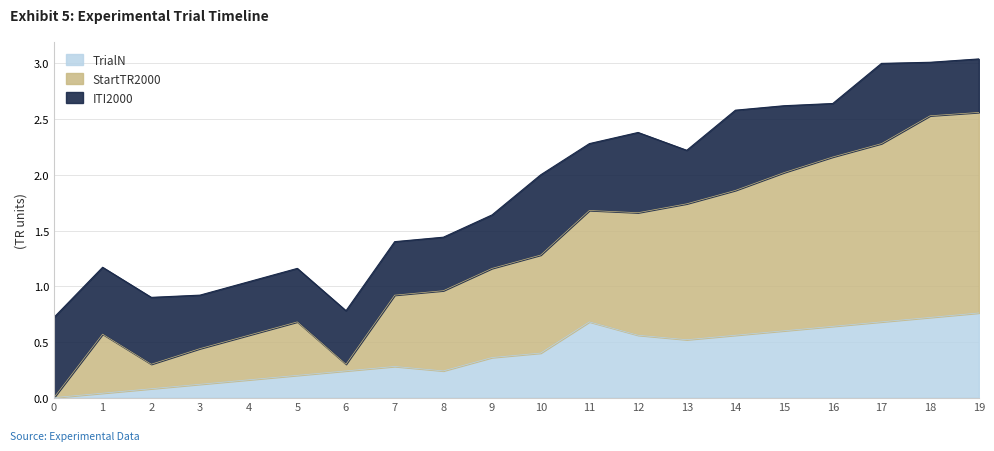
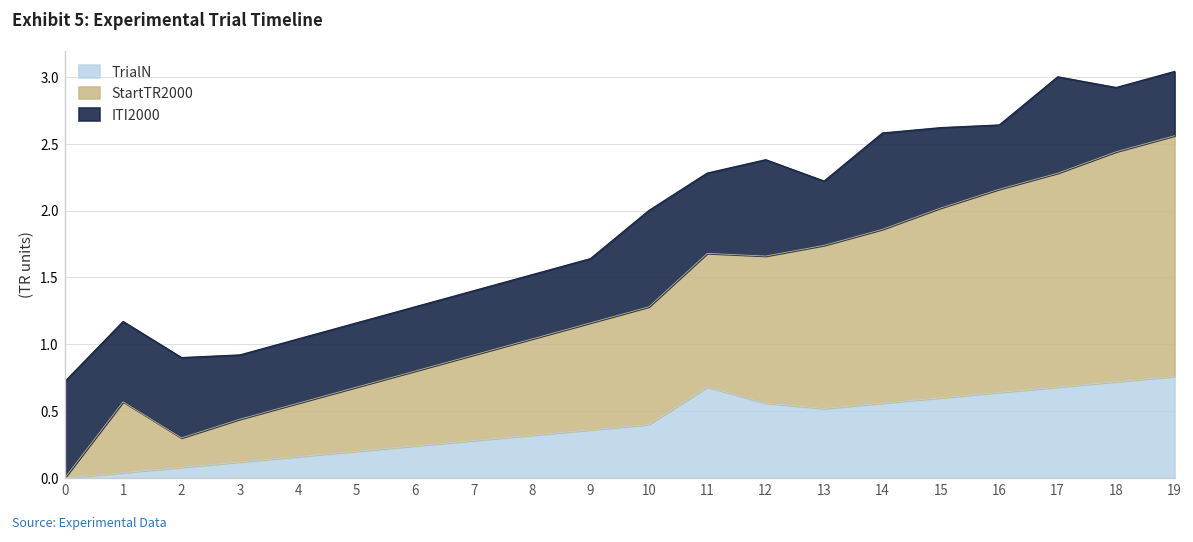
StartTR2000, 6: 0.06 -> 0.56
TrialN, 8: 0.24 -> 0.32
StartTR2000, 18: 1.81 -> 1.72
